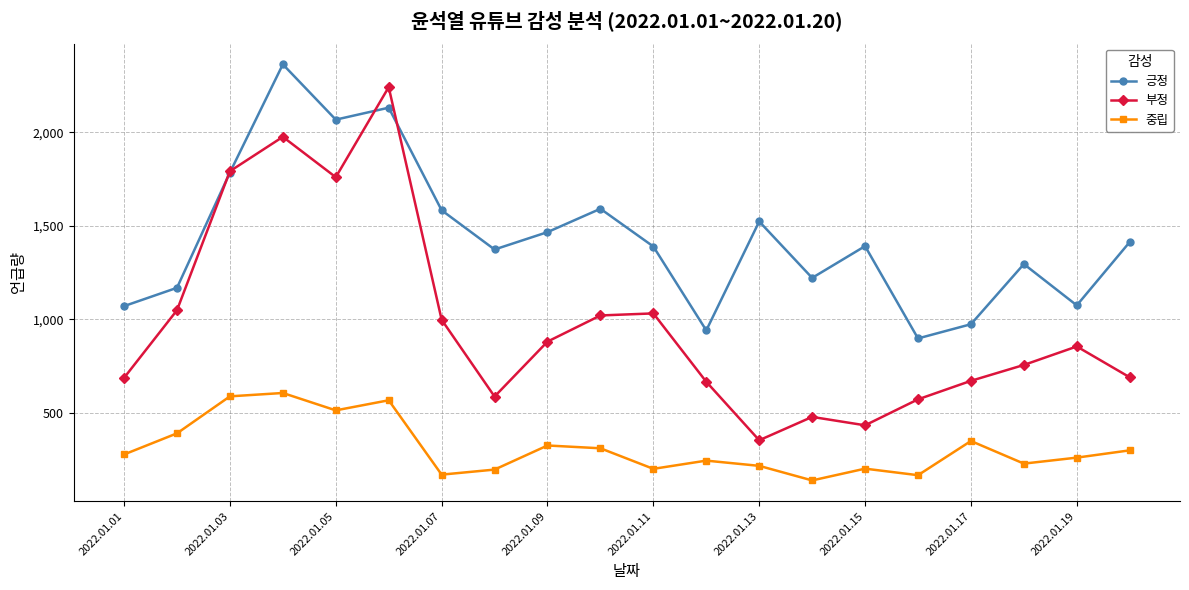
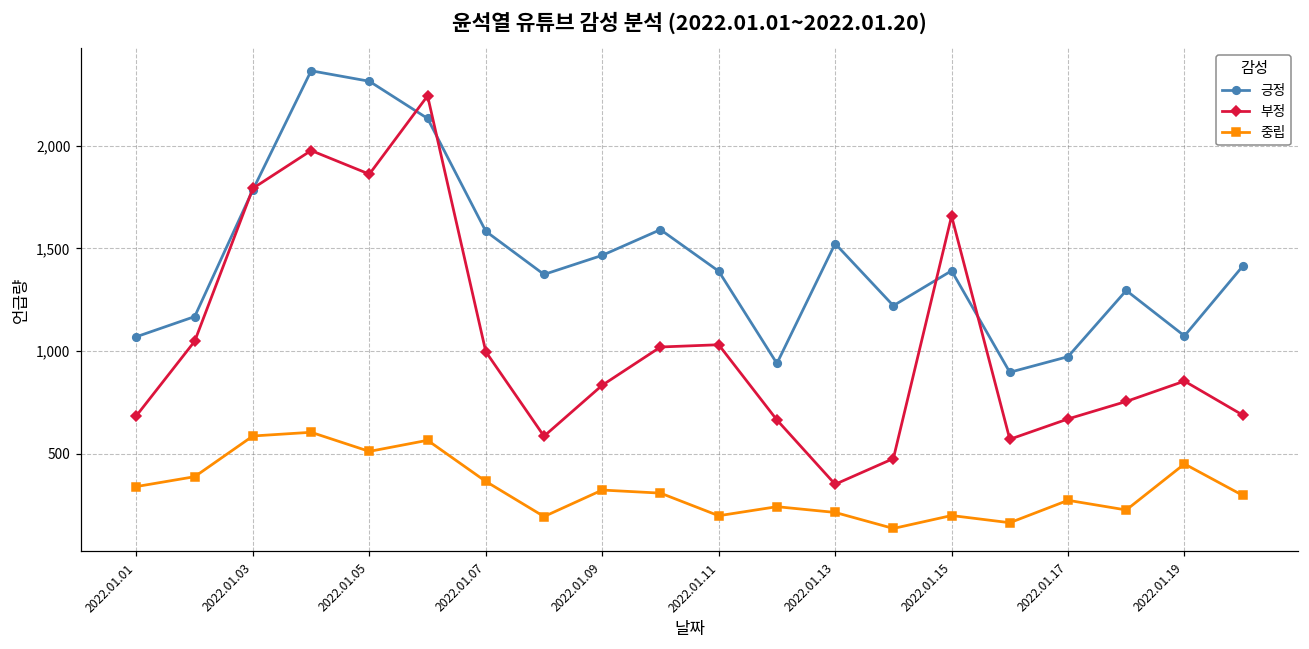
중립, 2022.01.01: 280 -> 340
긍정, 2022.01.05: 2,070 -> 2,310
부정, 2022.01.05: 1,760 -> 1,860
중립, 2022.01.07: 170 -> 370
부정, 2022.01.09: 880 -> 830
부정, 2022.01.15: 430 -> 1,660
중립, 2022.01.17: 350 -> 270
중립, 2022.01.19: 260 -> 450
